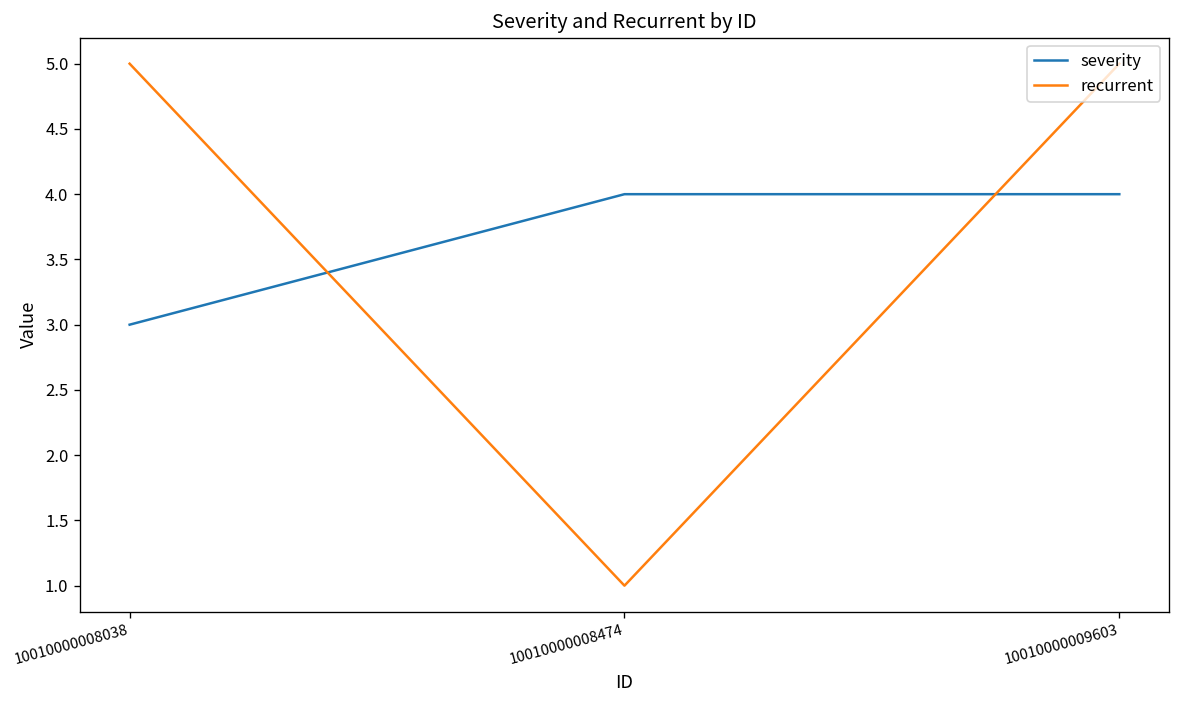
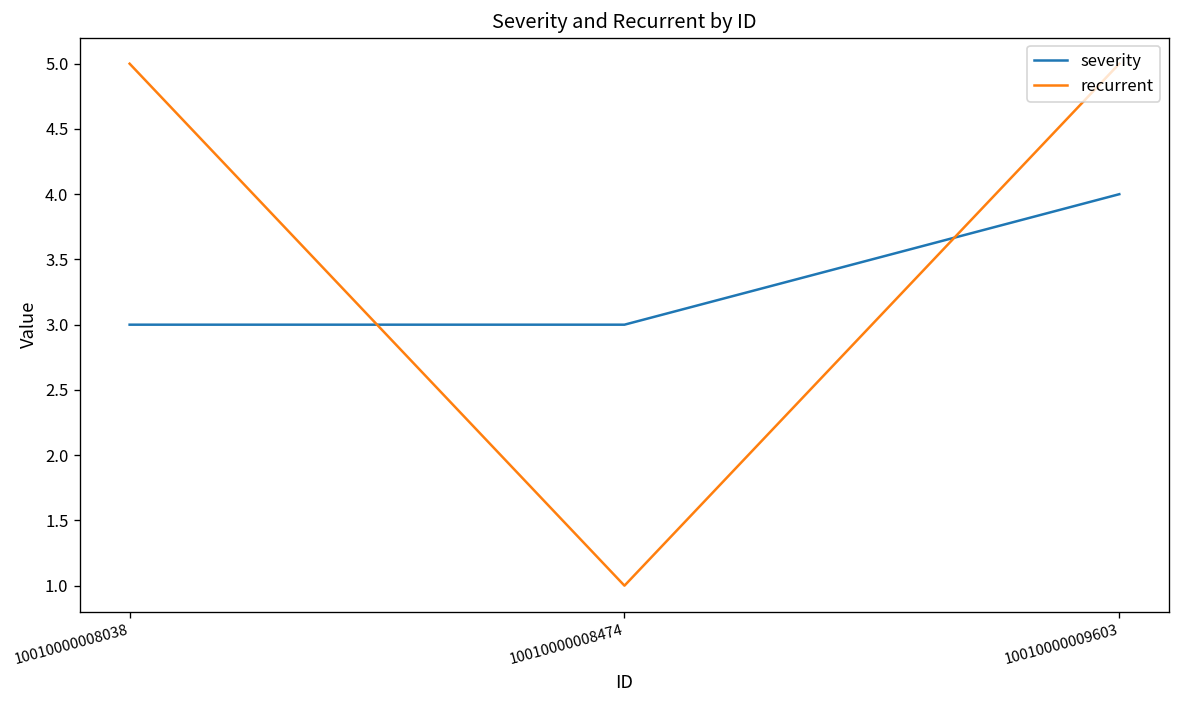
severity, 10010000008474: 4 -> 3
